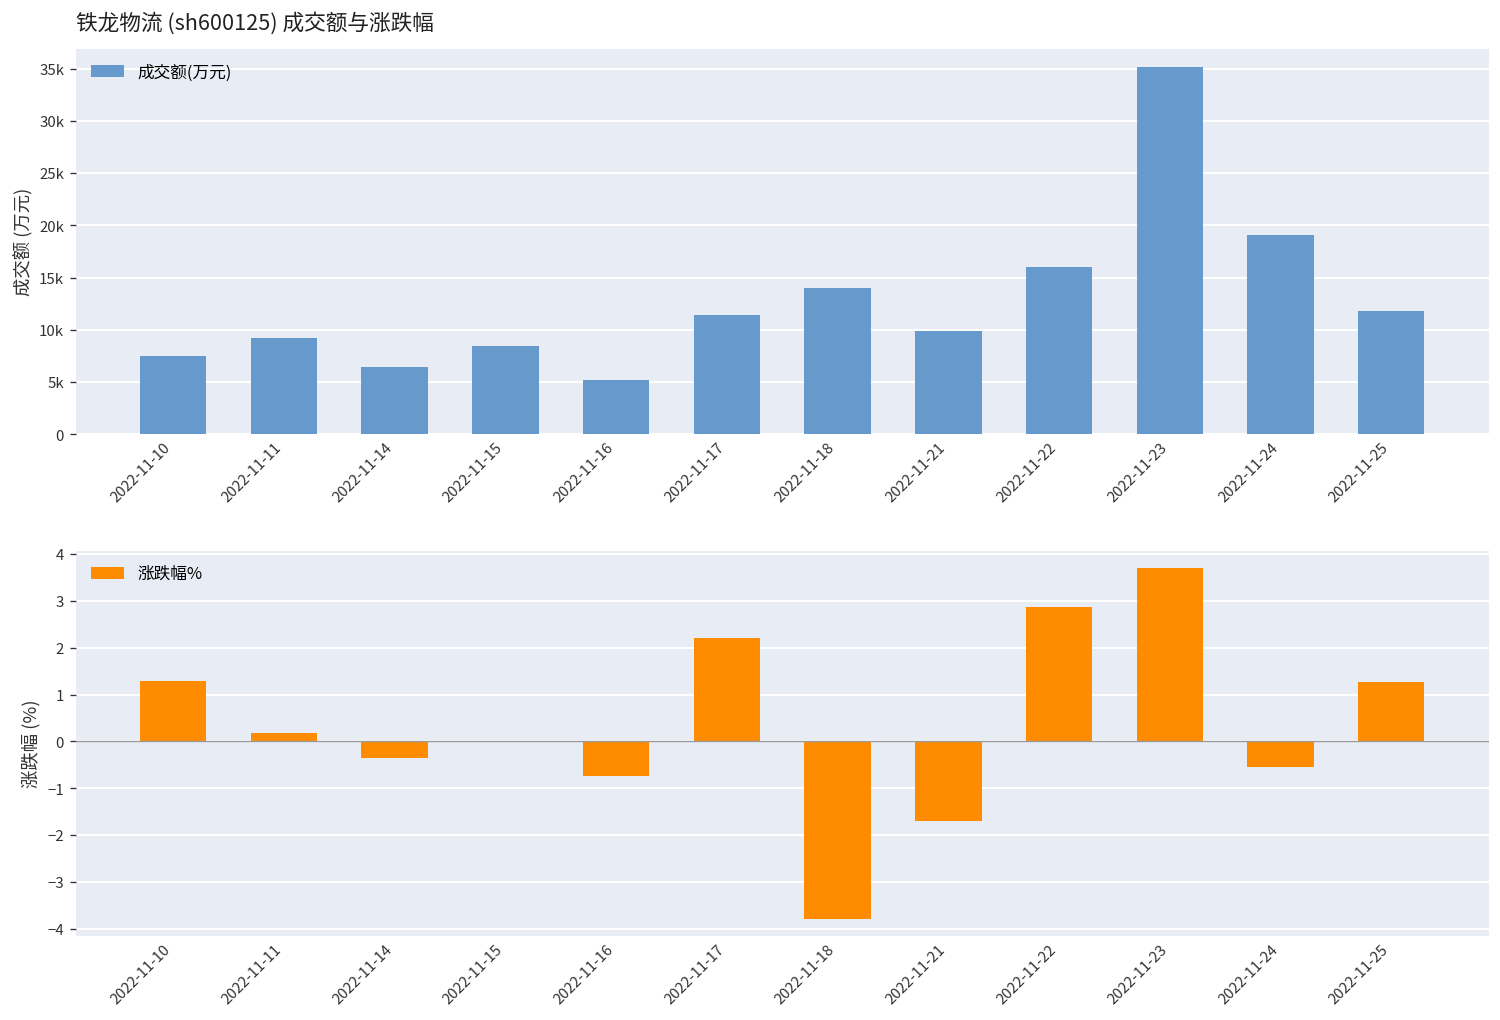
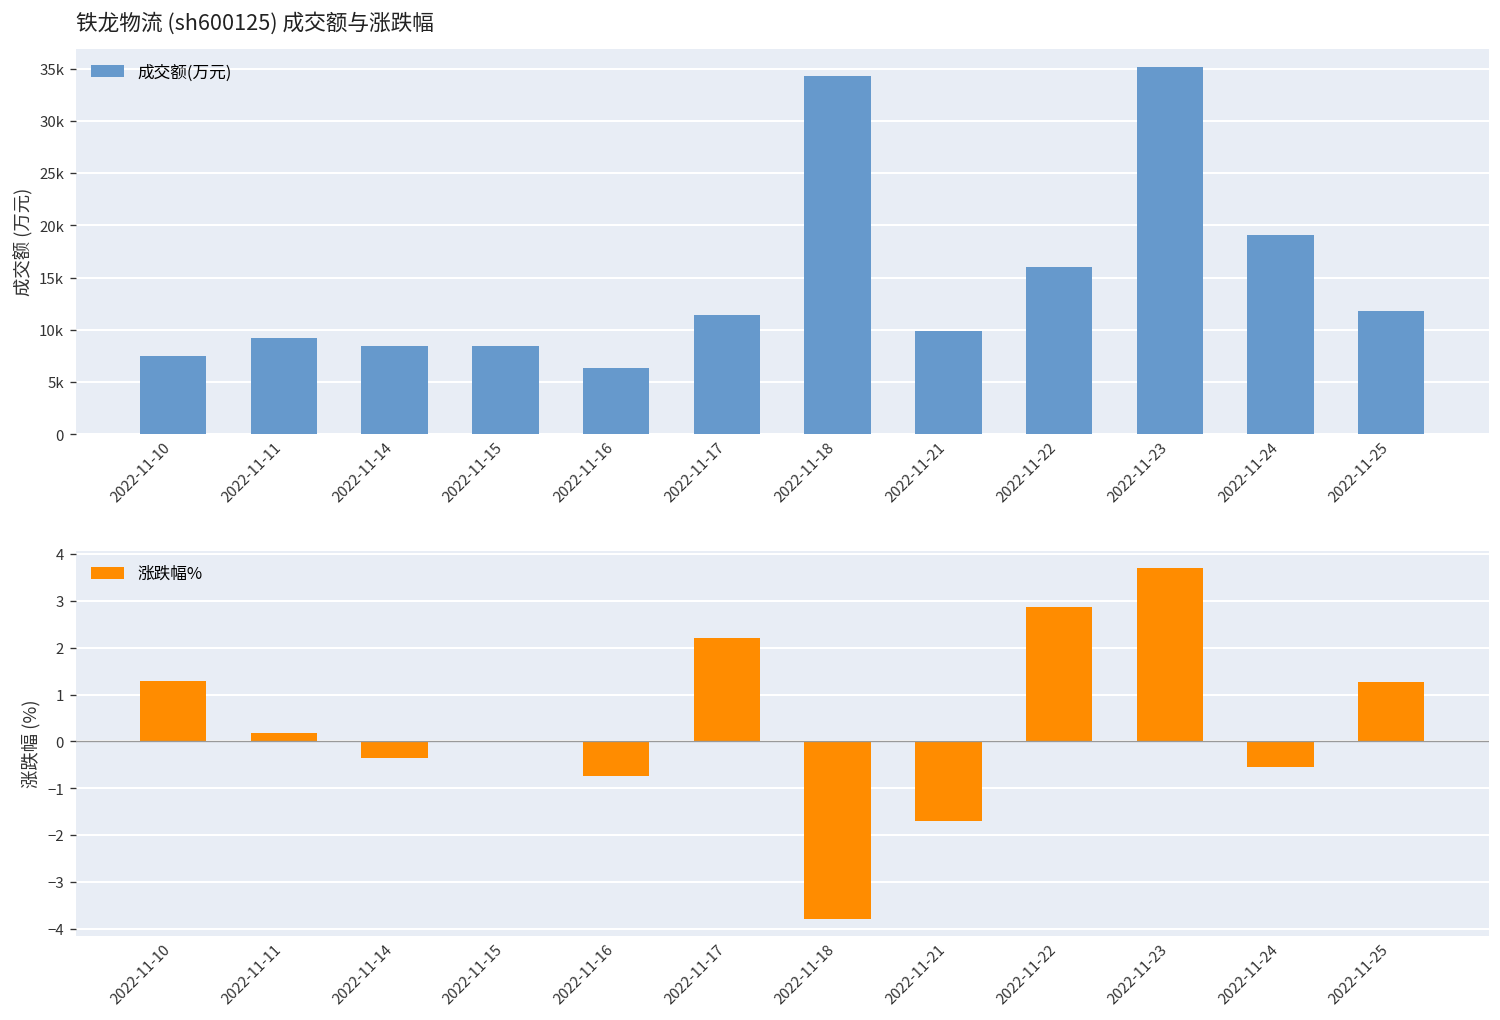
铁龙物流 (sh600125) 成交额与涨跌幅, 2022-11-14: 6000 -> 9000
铁龙物流 (sh600125) 成交额与涨跌幅, 2022-11-16: 5000 -> 6000
铁龙物流 (sh600125) 成交额与涨跌幅, 2022-11-18: 14000 -> 34000
